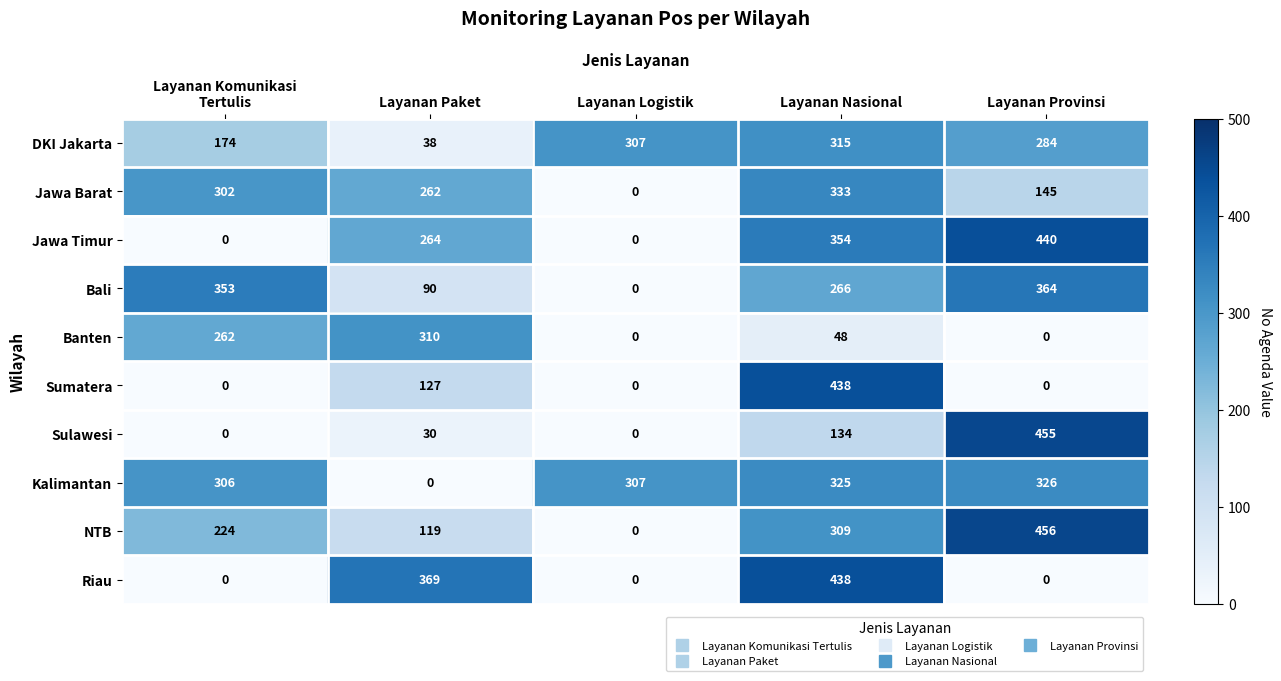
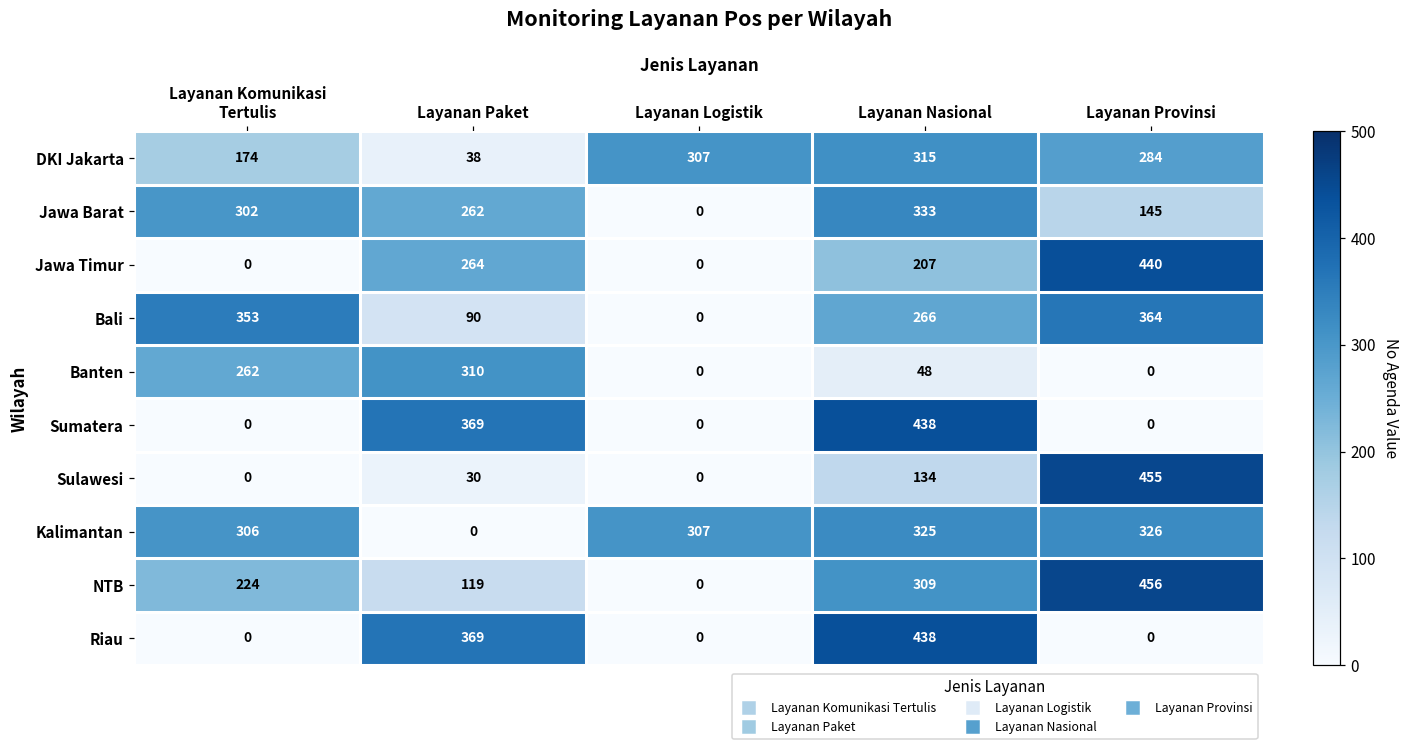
Jawa Timur, Layanan Nasional: 354 -> 207
Sumatera, Layanan Paket: 127 -> 369
